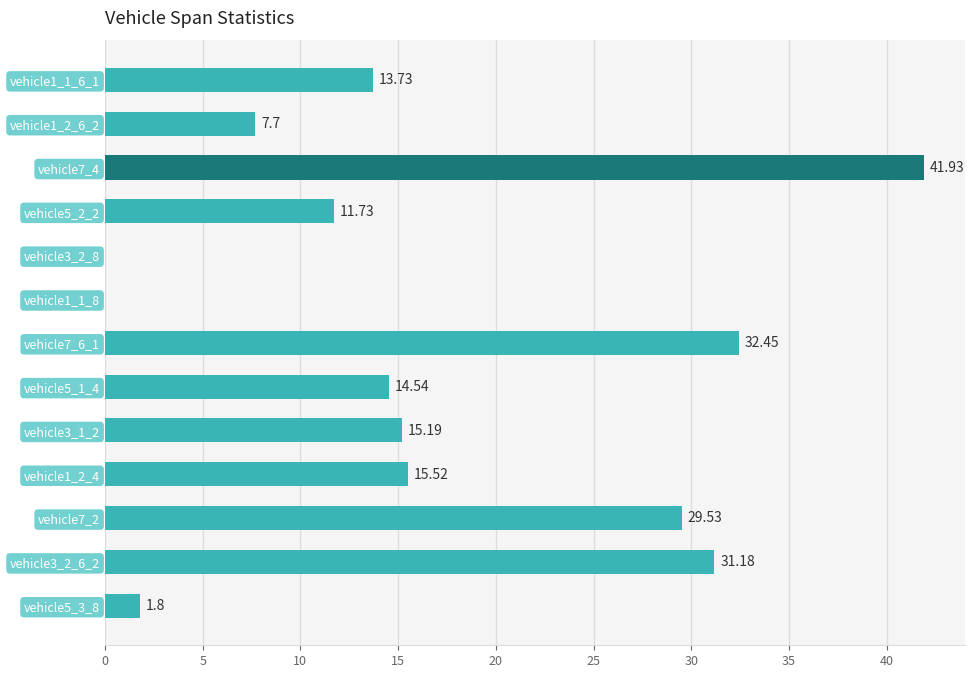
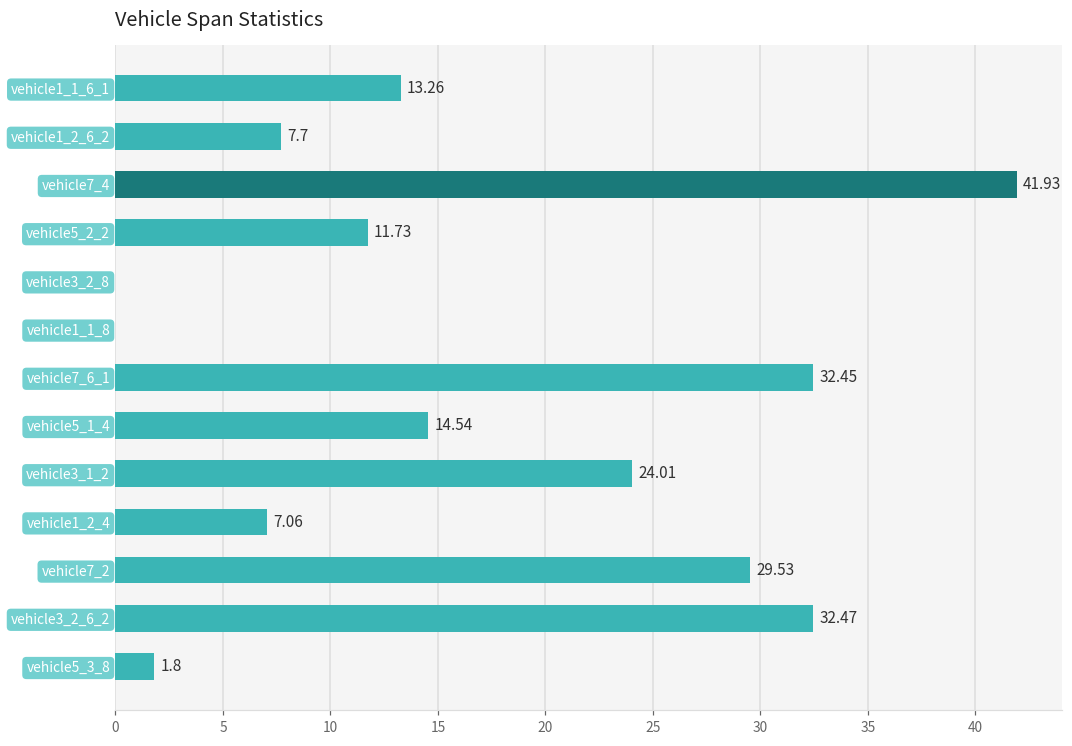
vehicle1_1_6_1: 13.73 -> 13.26
vehicle3_1_2: 15.19 -> 24.01
vehicle1_2_4: 15.52 -> 7.06
vehicle3_2_6_2: 31.18 -> 32.47
